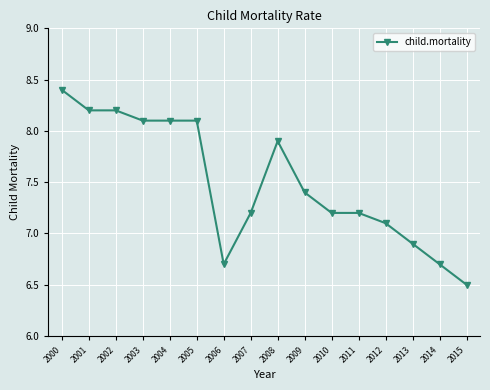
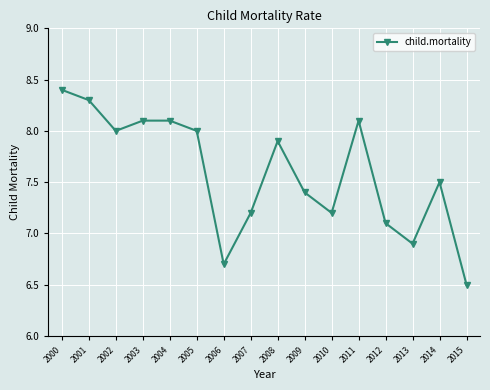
2001: 8.2 -> 8.3
2002: 8.2 -> 8.0
2005: 8.1 -> 8.0
2011: 7.2 -> 8.1
2014: 6.7 -> 7.5
